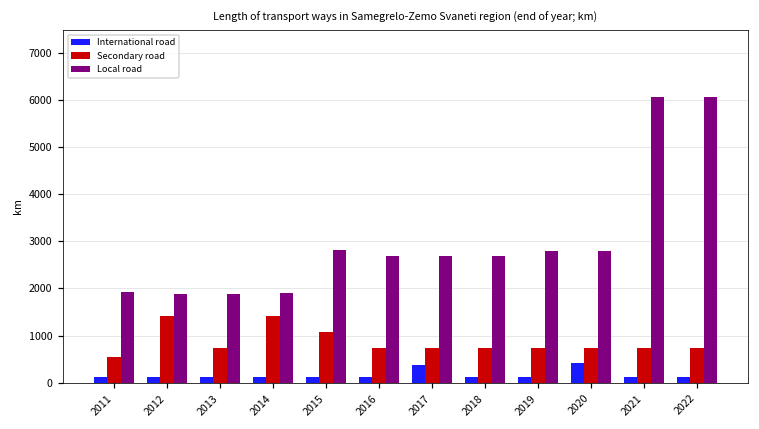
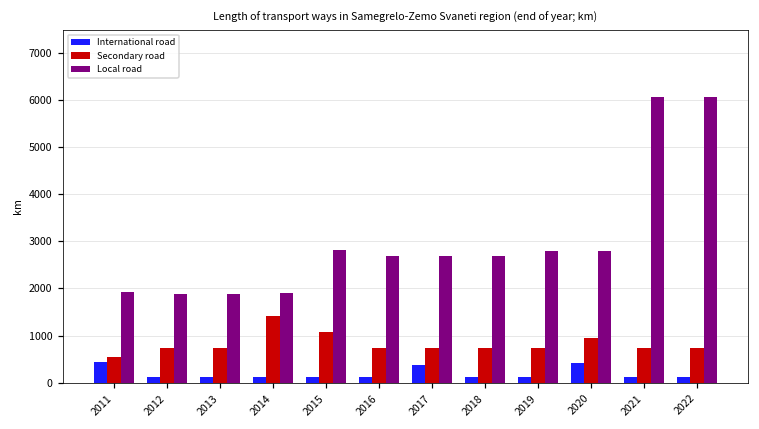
International road, 2011: 100 -> 400
Secondary road, 2012: 1400 -> 700
Secondary road, 2020: 700 -> 900
